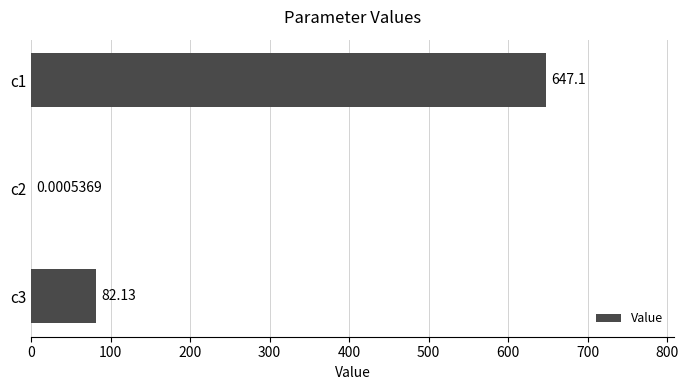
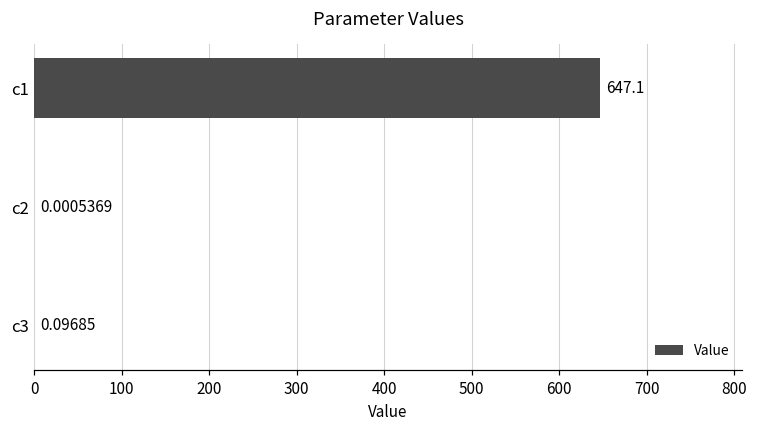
c3: 82.13 -> 0.09685
